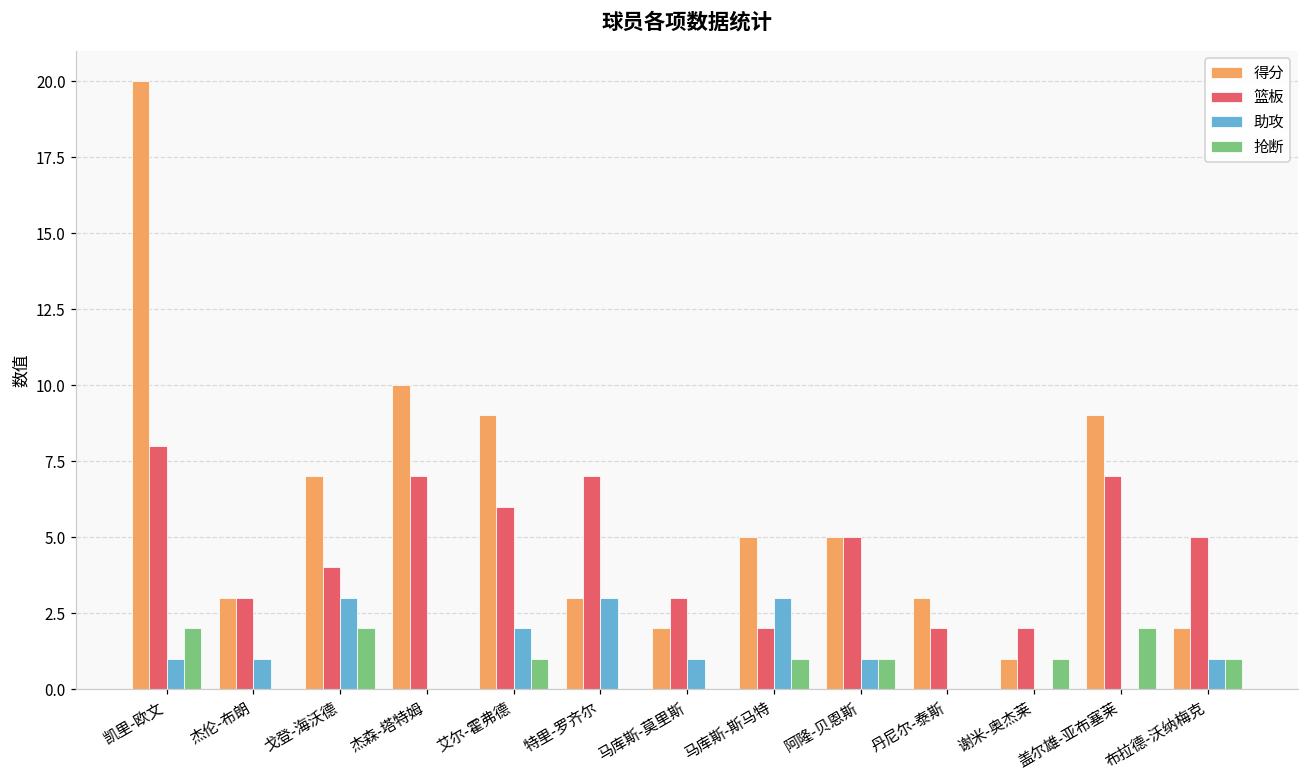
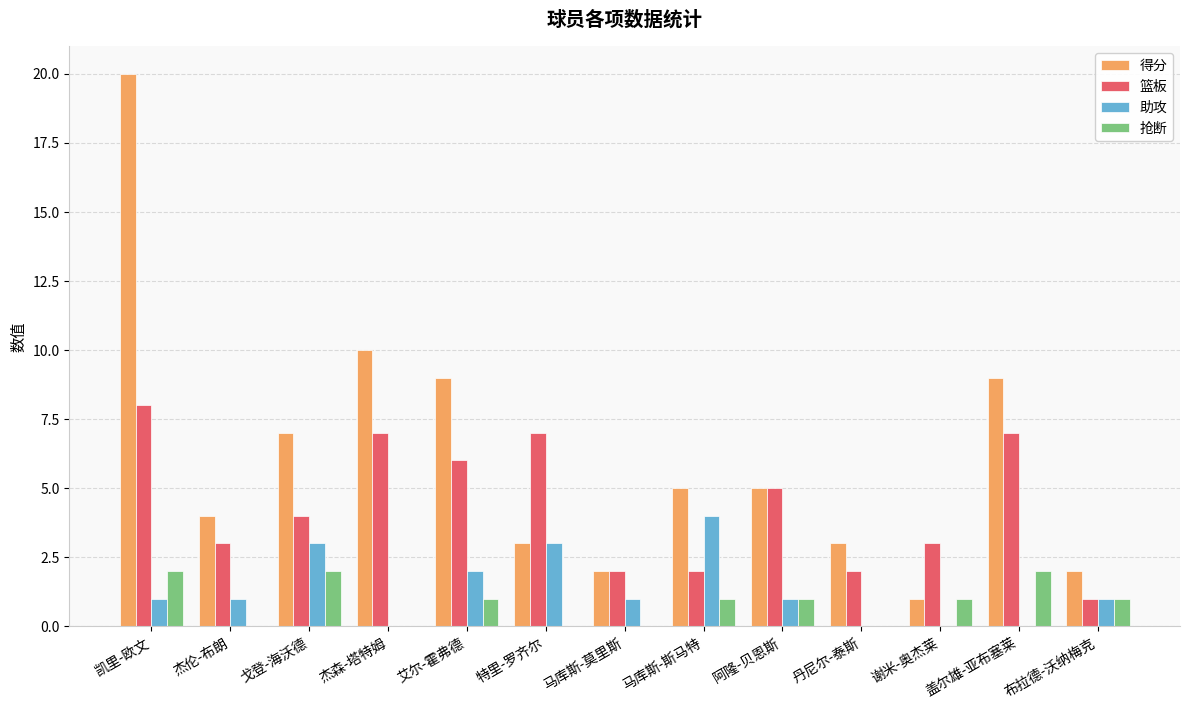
得分, 杰伦-布朗: 3 -> 4
篮板, 马库斯-莫里斯: 3 -> 2
助攻, 马库斯-斯马特: 3 -> 4
篮板, 谢米-奥杰莱: 2 -> 3
篮板, 布拉德-沃纳梅克: 5 -> 1
